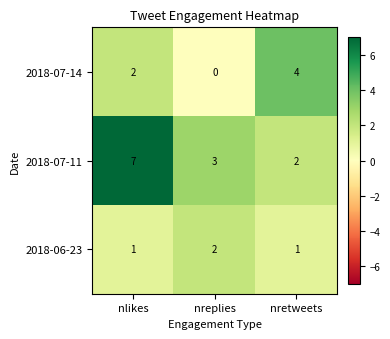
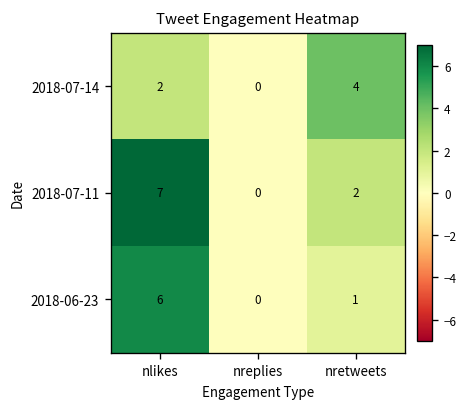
2018-07-11, nreplies: 3 -> 0
2018-06-23, nlikes: 1 -> 6
2018-06-23, nreplies: 2 -> 0
